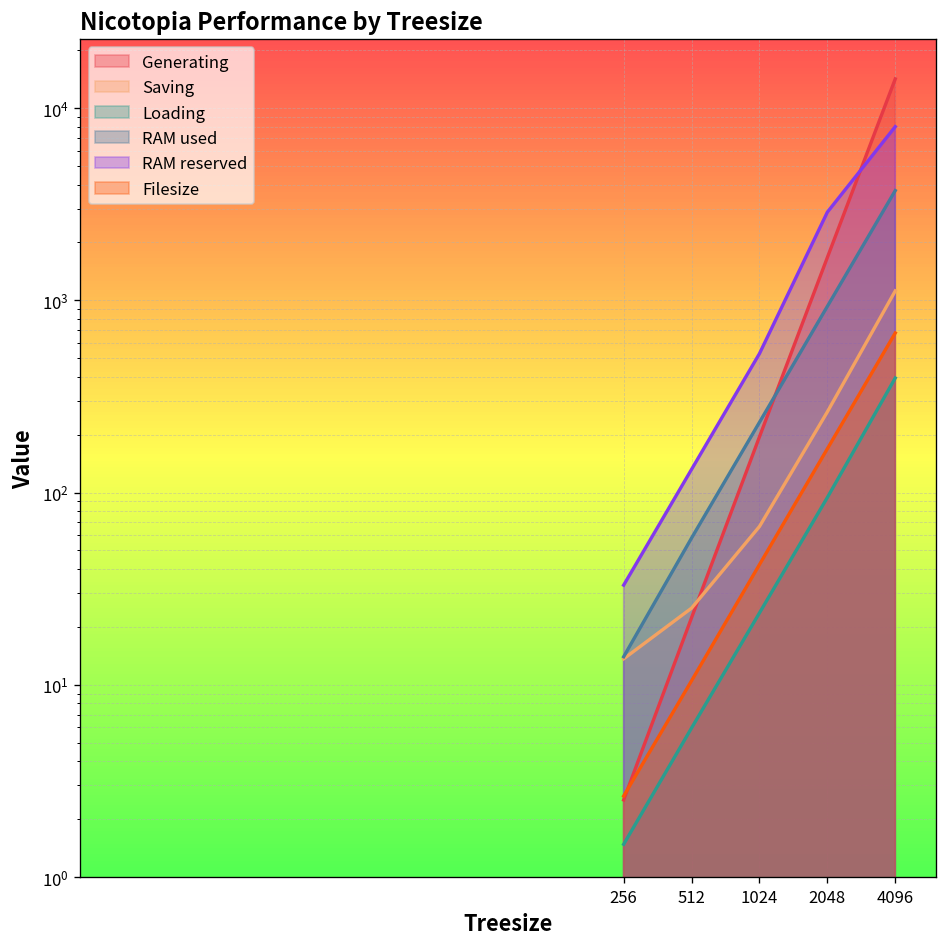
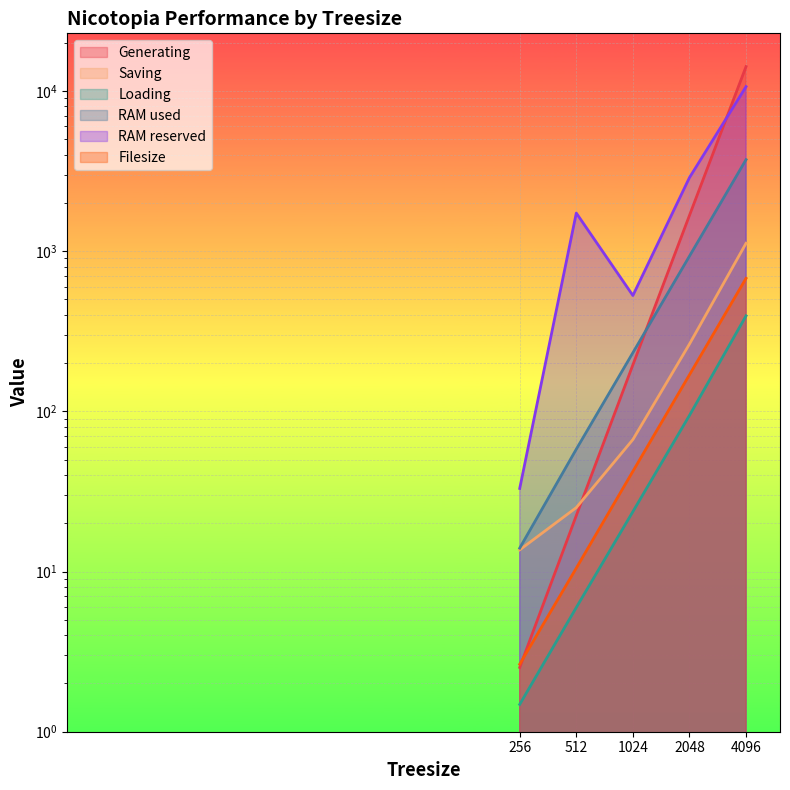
RAM reserved, 512: 130 -> 1700
RAM reserved, 4096: 8000 -> 11000
